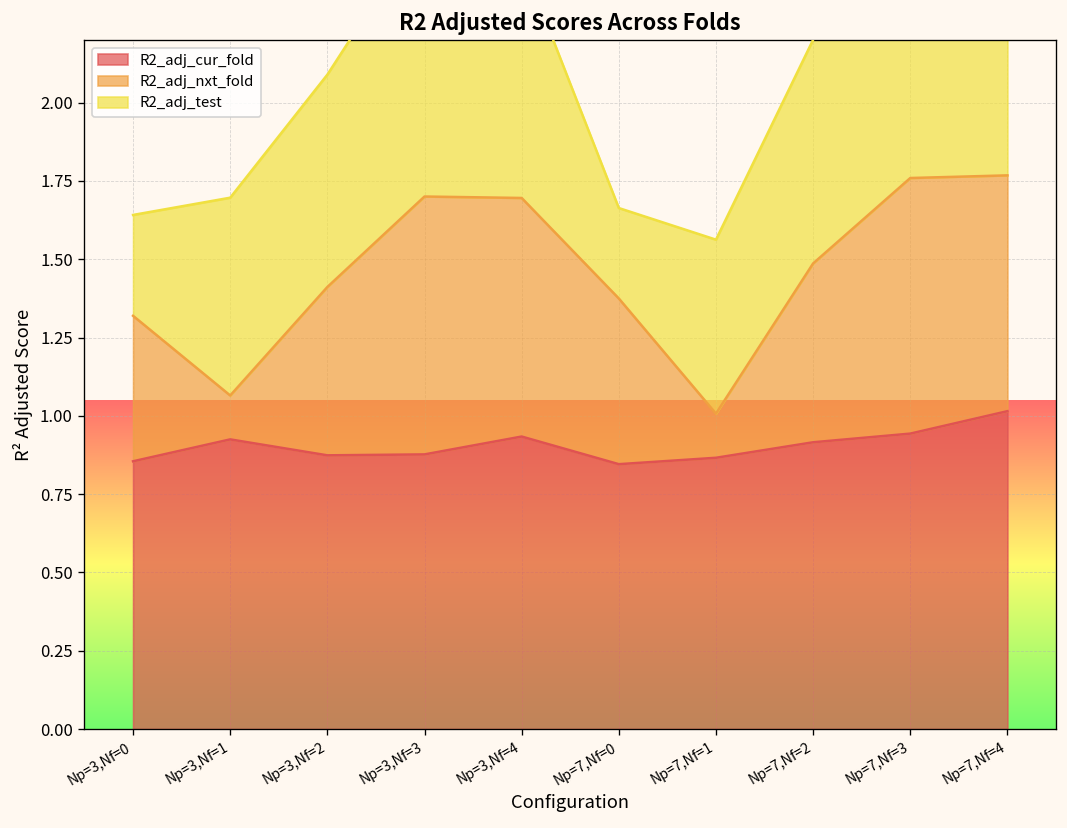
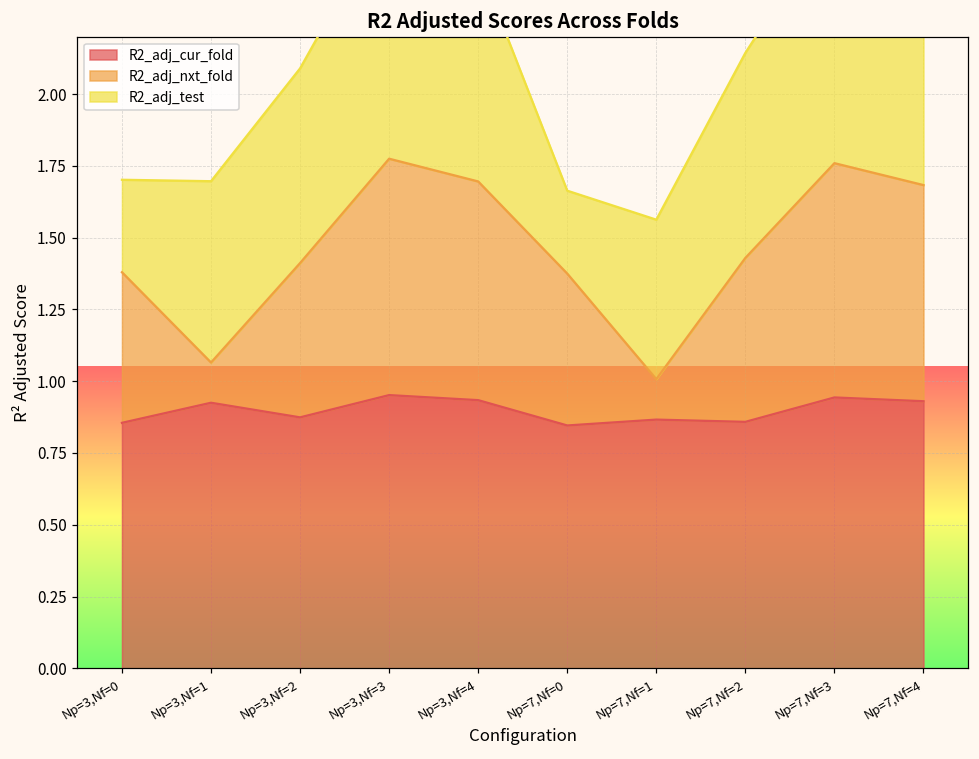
R2_adj_nxt_fold, Np=3,Nf=0: 0.46 -> 0.52
R2_adj_cur_fold, Np=3,Nf=3: 0.88 -> 0.95
R2_adj_cur_fold, Np=7,Nf=2: 0.92 -> 0.86
R2_adj_cur_fold, Np=7,Nf=4: 1.01 -> 0.93
